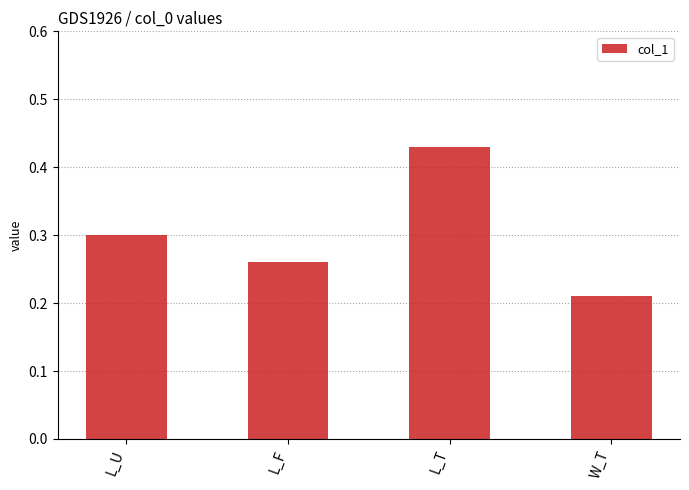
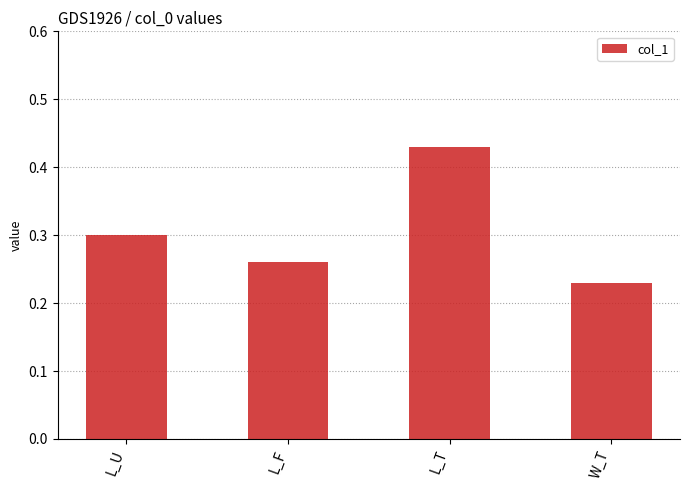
W_T: 0.21 -> 0.23
